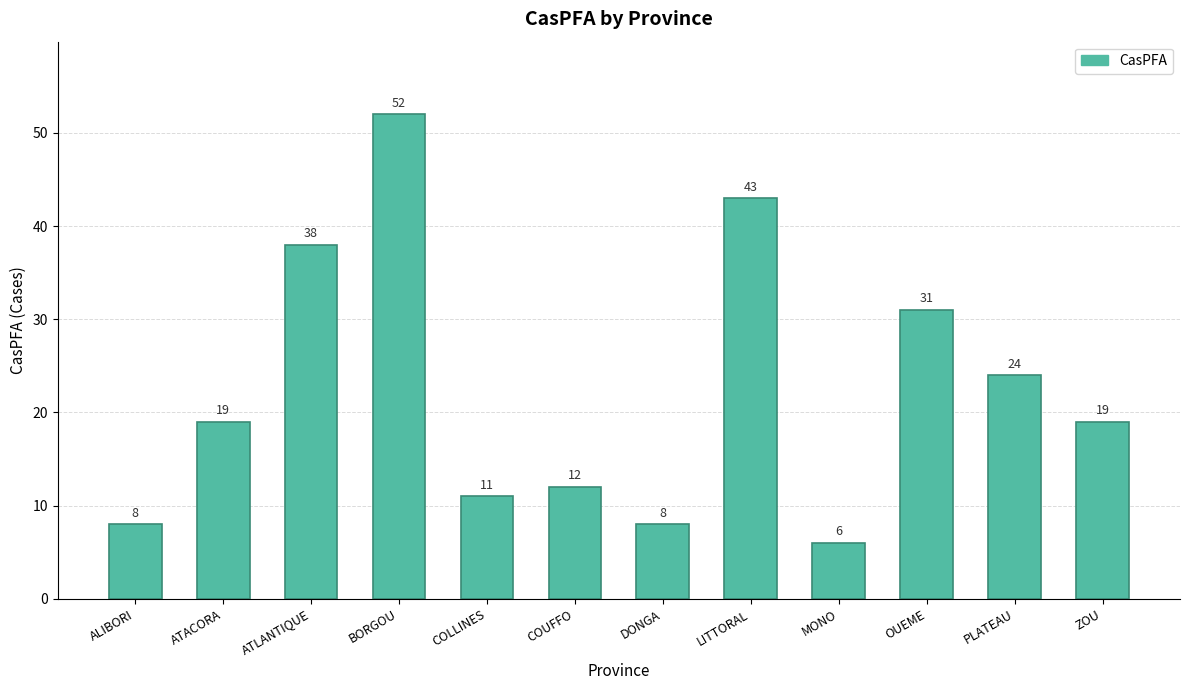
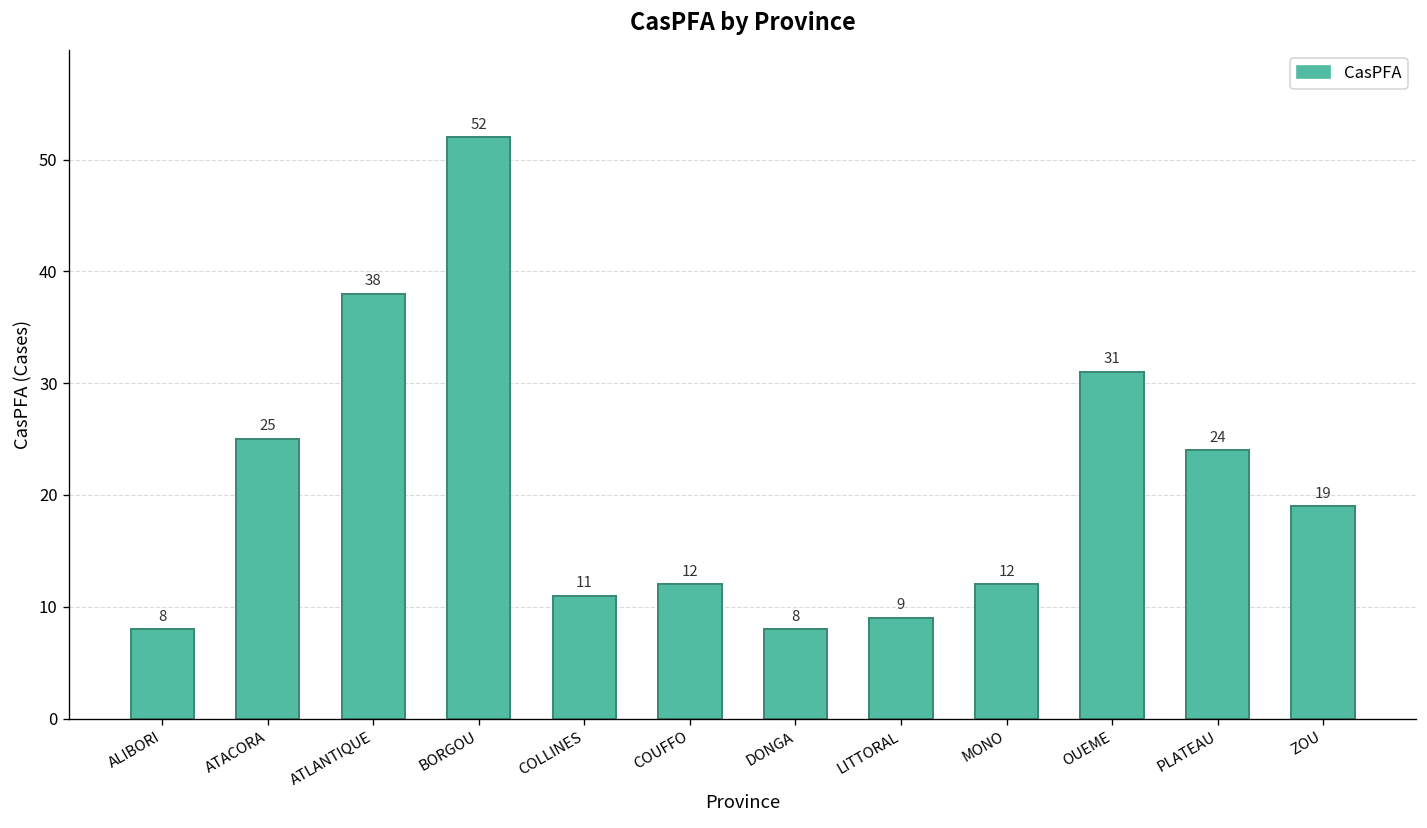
ATACORA: 19 -> 25
LITTORAL: 43 -> 9
MONO: 6 -> 12
